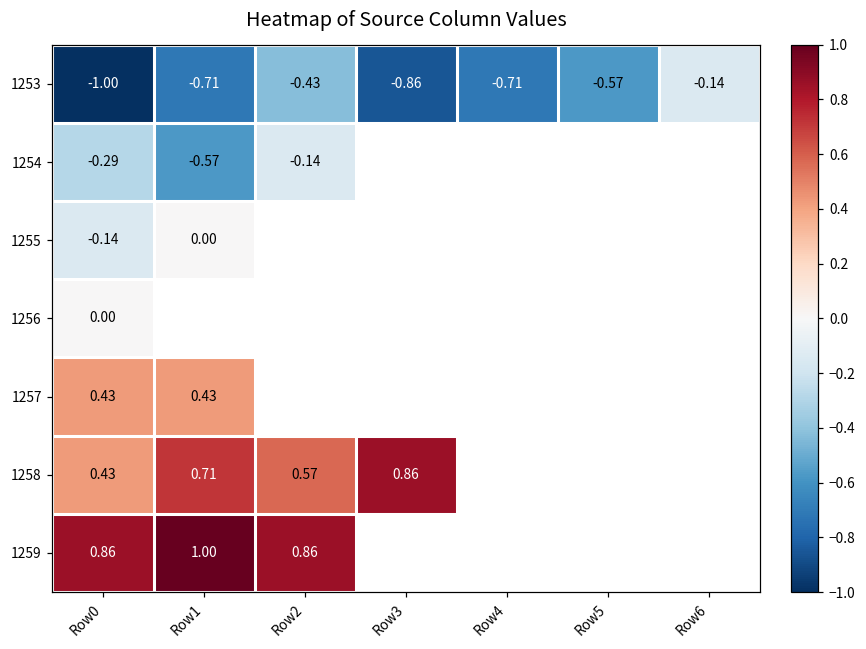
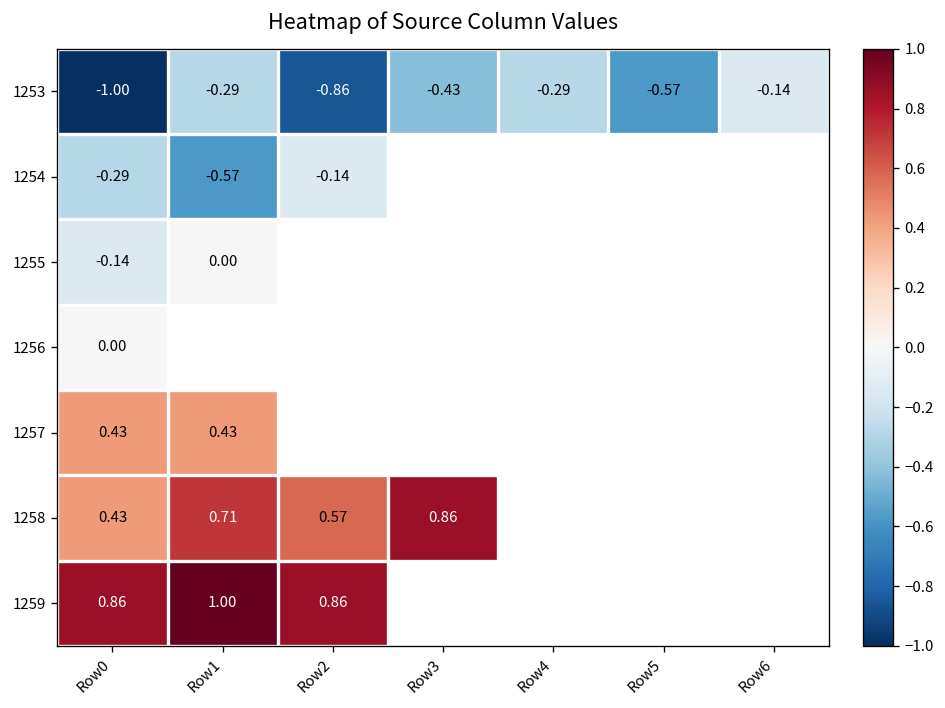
1253, Row1: -0.71 -> -0.29
1253, Row2: -0.43 -> -0.86
1253, Row3: -0.86 -> -0.43
1253, Row4: -0.71 -> -0.29
